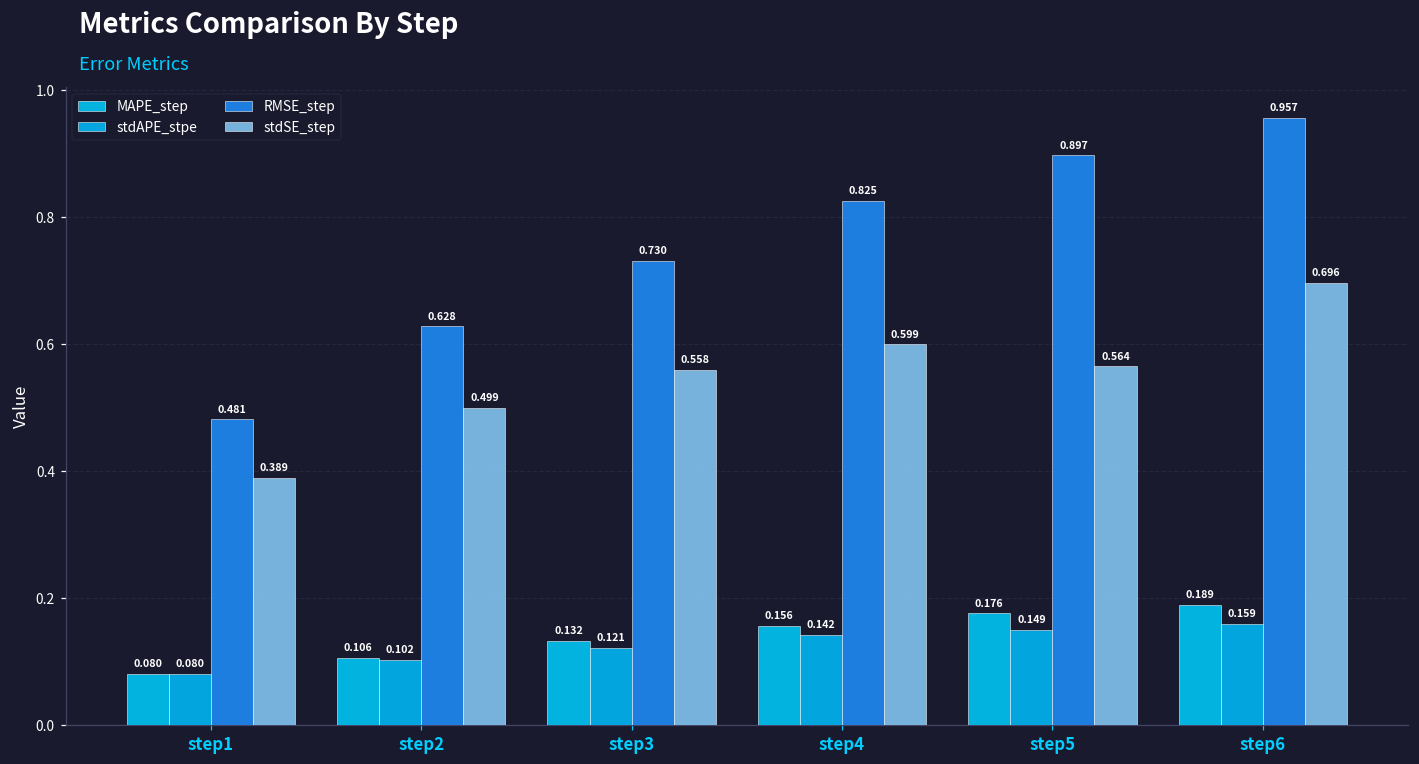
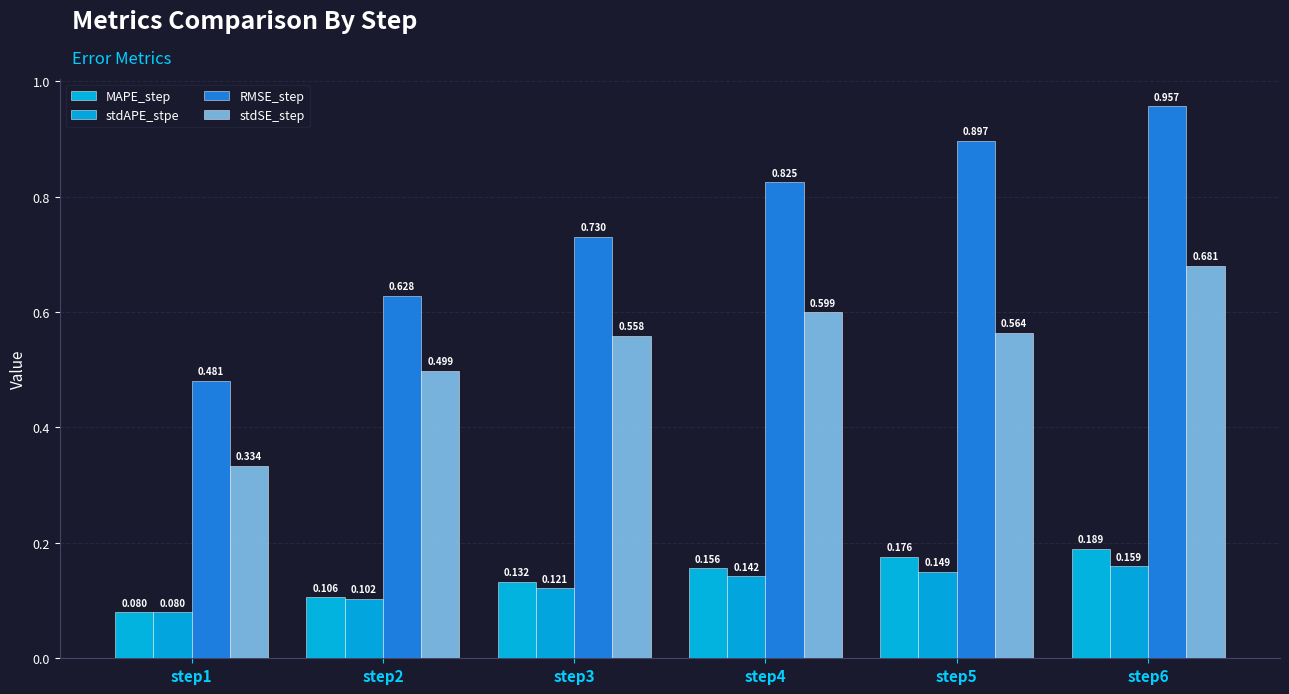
stdSE_step, step1: 0.389 -> 0.334
stdSE_step, step6: 0.696 -> 0.681
